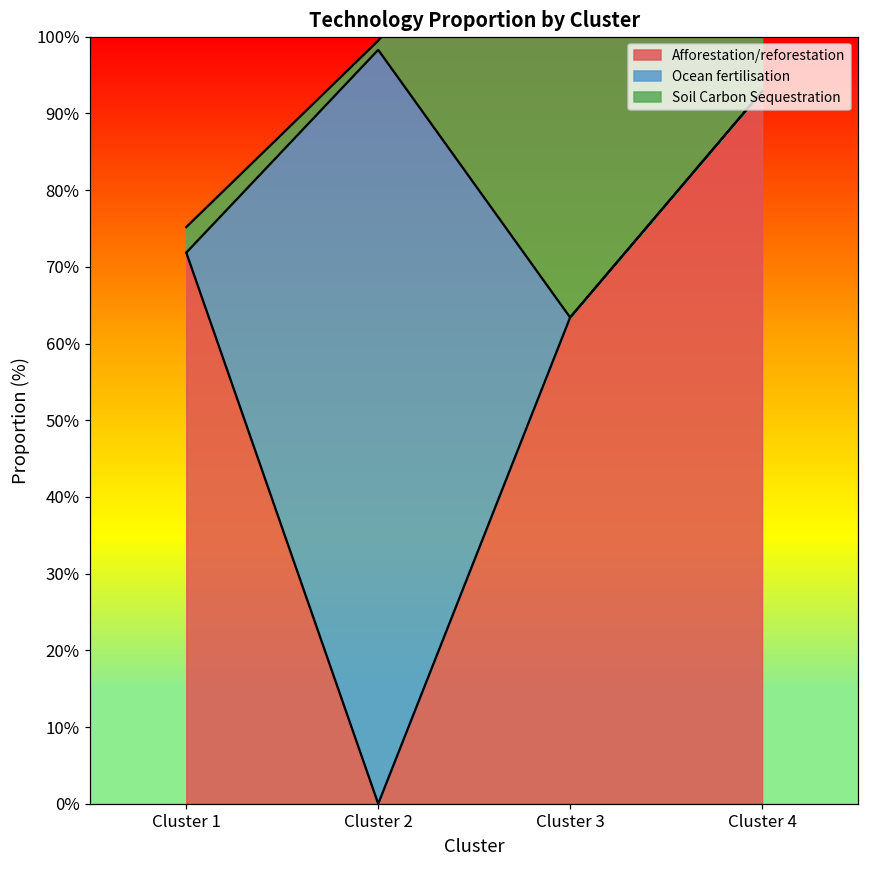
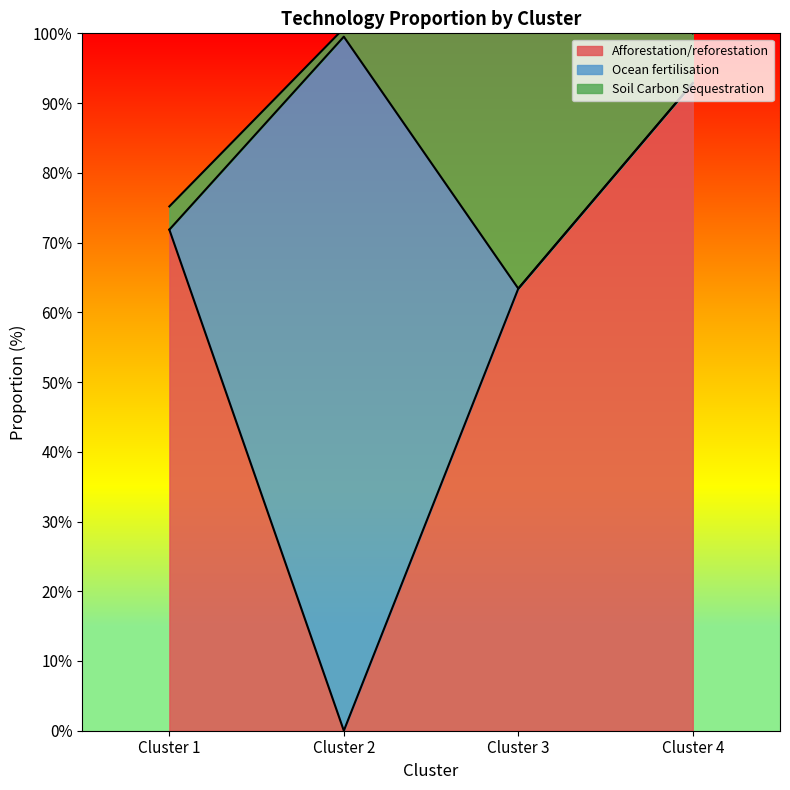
Ocean fertilisation, Cluster 2: 98% -> 100%
